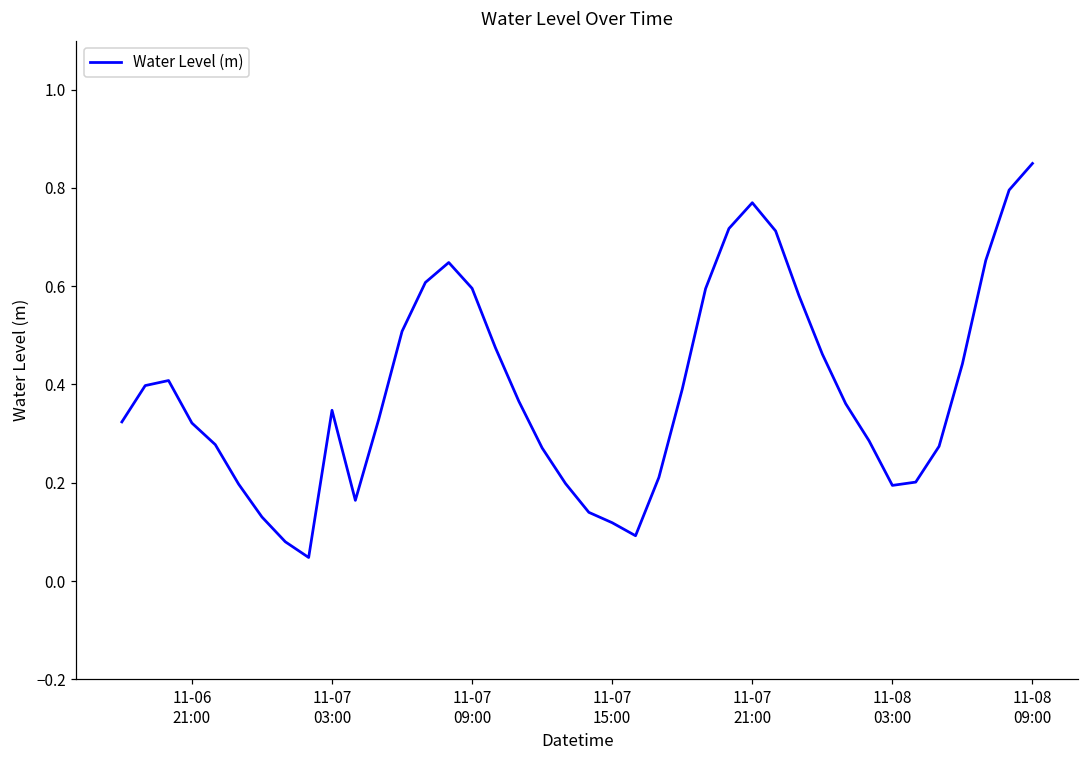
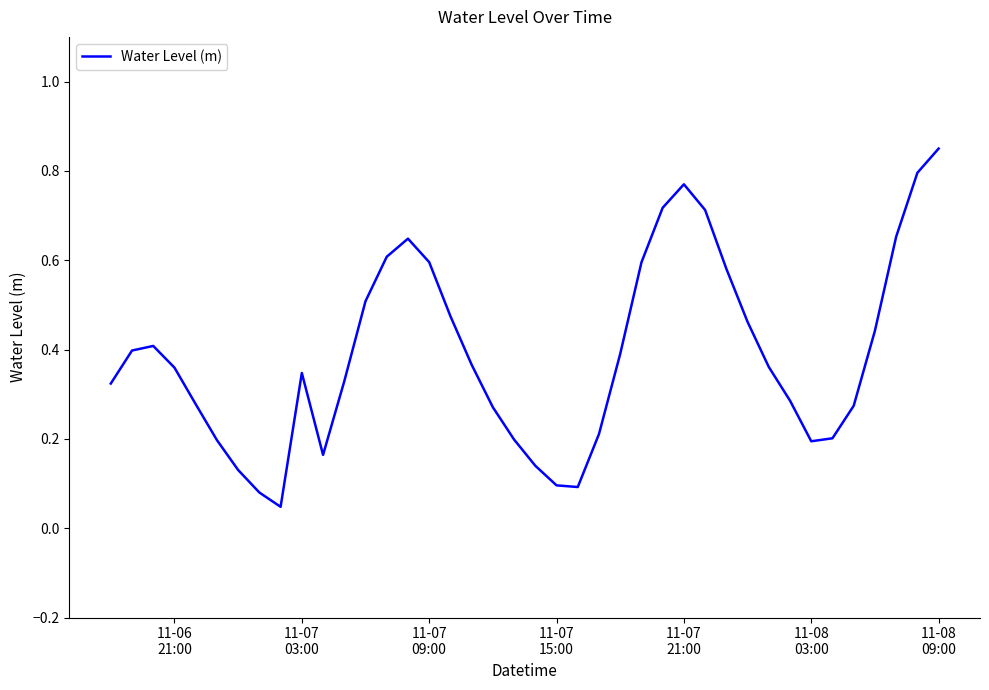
11-06 21:00: 0.32 -> 0.36
11-07 15:00: 0.12 -> 0.10
